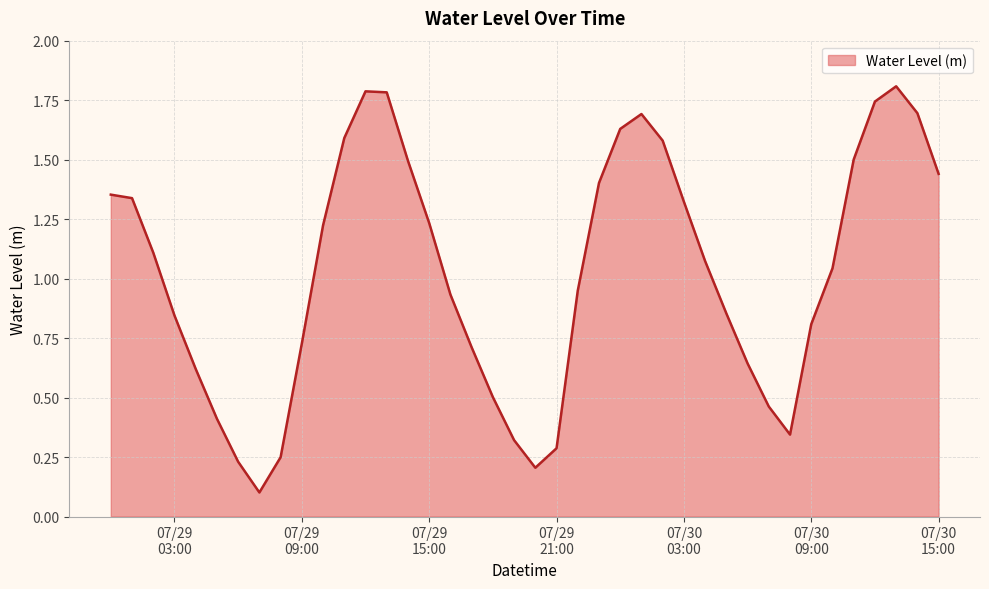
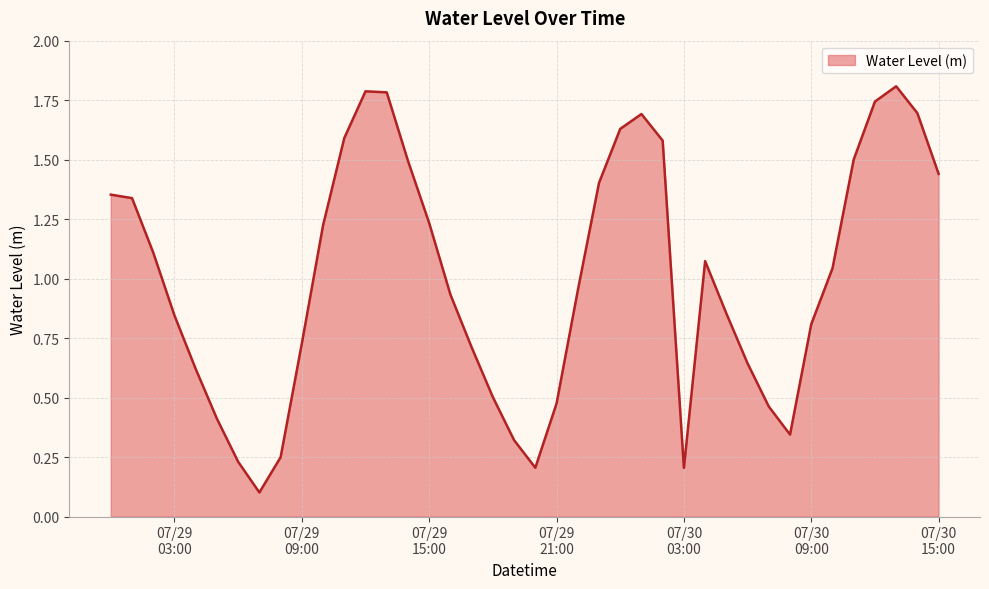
07/29 21:00: 0.29 -> 0.47
07/30 03:00: 1.32 -> 0.20
